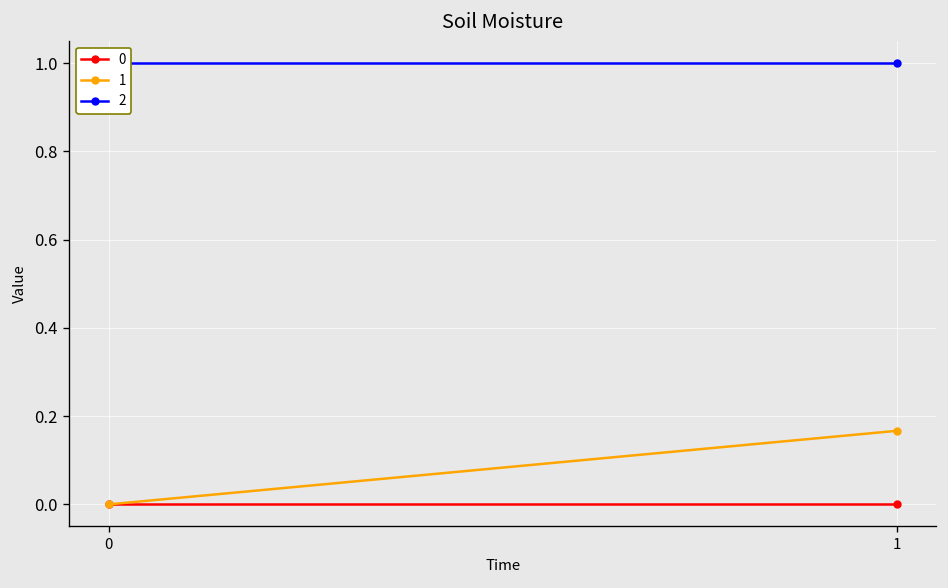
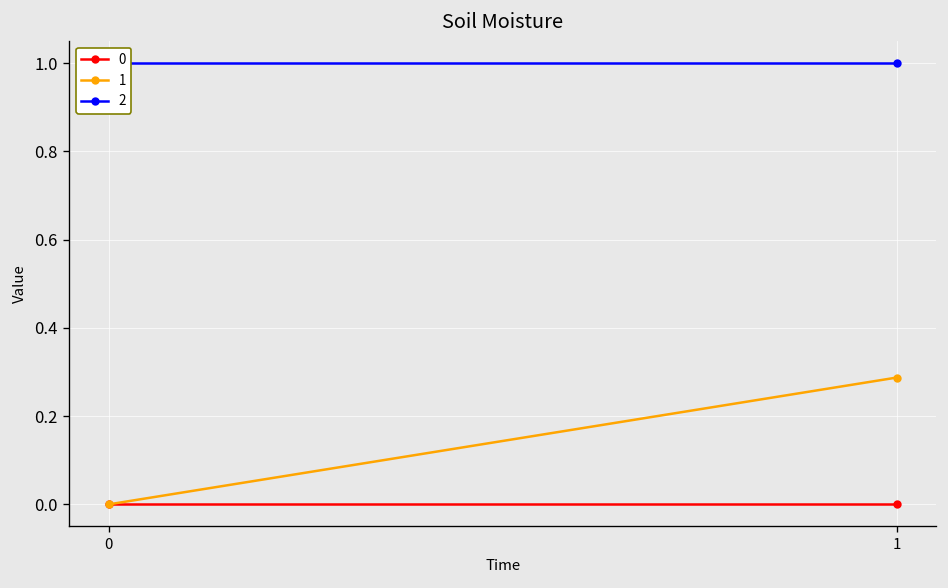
1, 1: 0.17 -> 0.29
